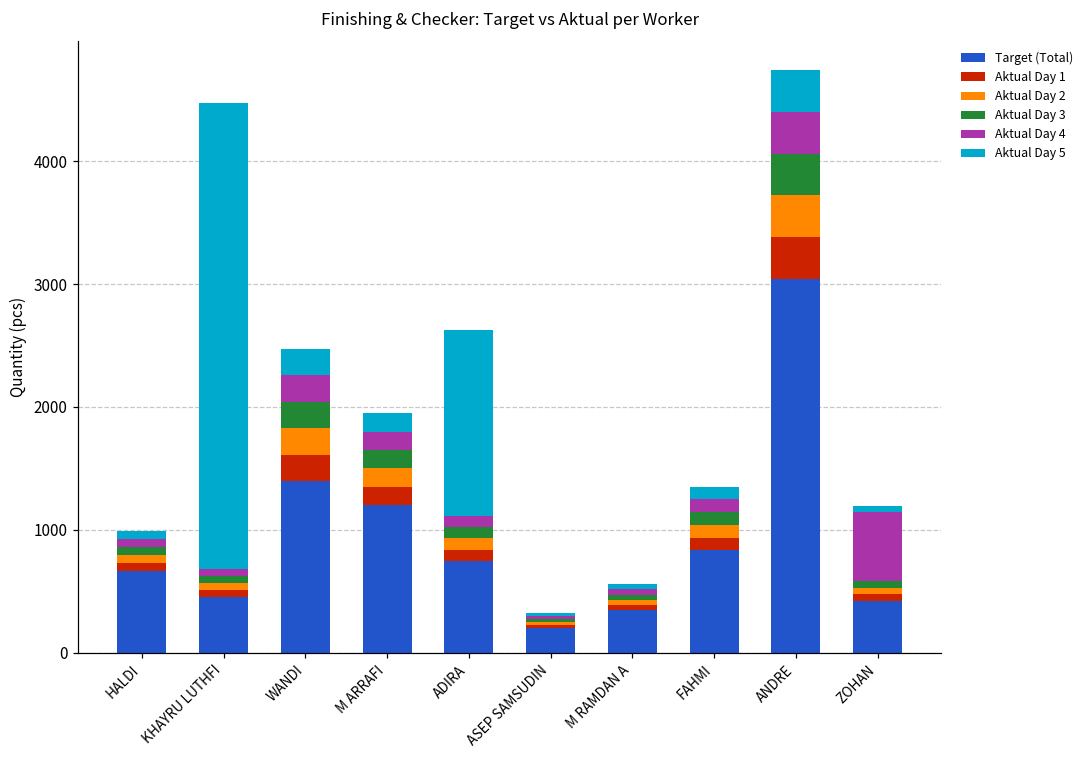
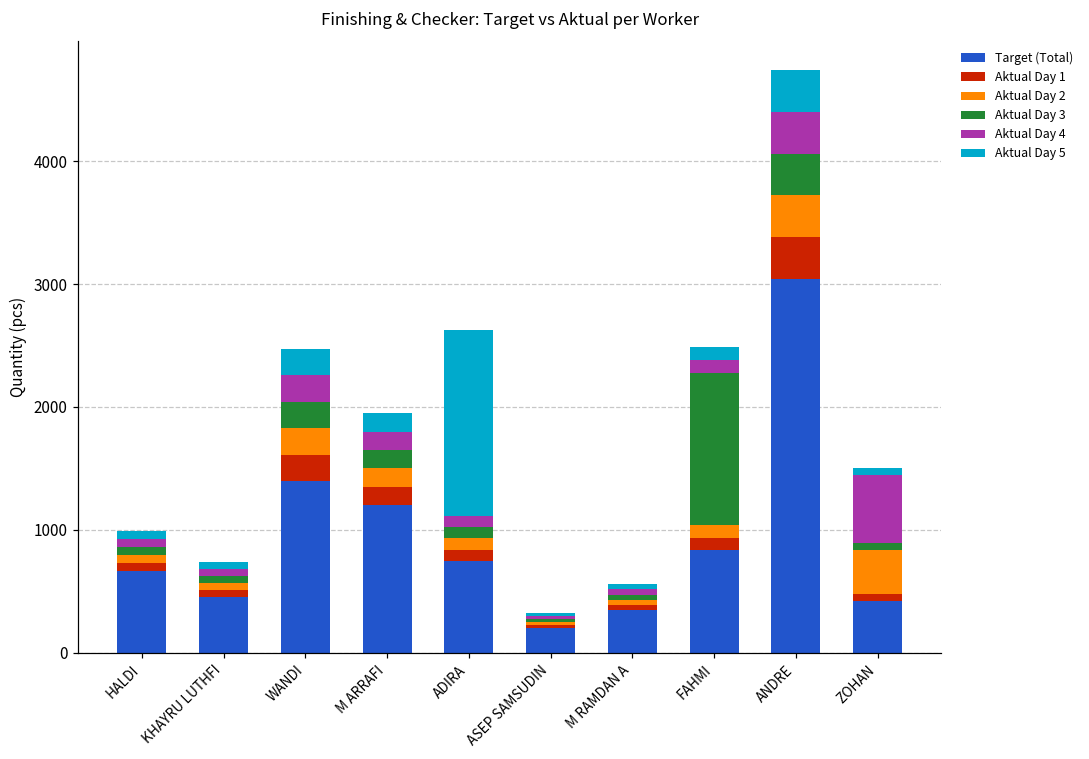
Aktual Day 5, KHAYRU LUTHFI: 3790 -> 60
Aktual Day 3, FAHMI: 100 -> 1240
Aktual Day 2, ZOHAN: 50 -> 360
